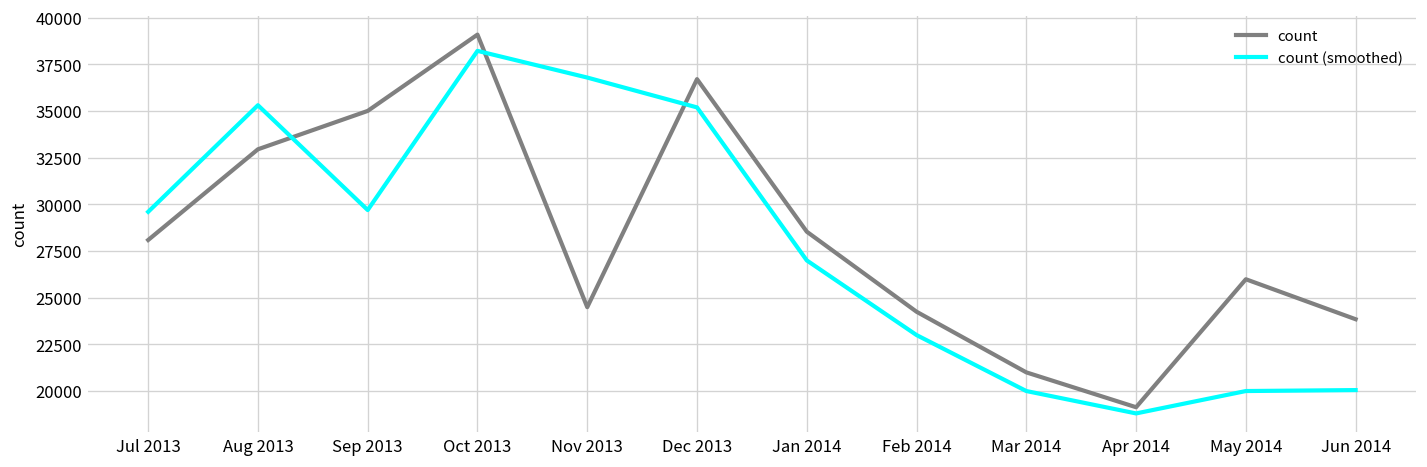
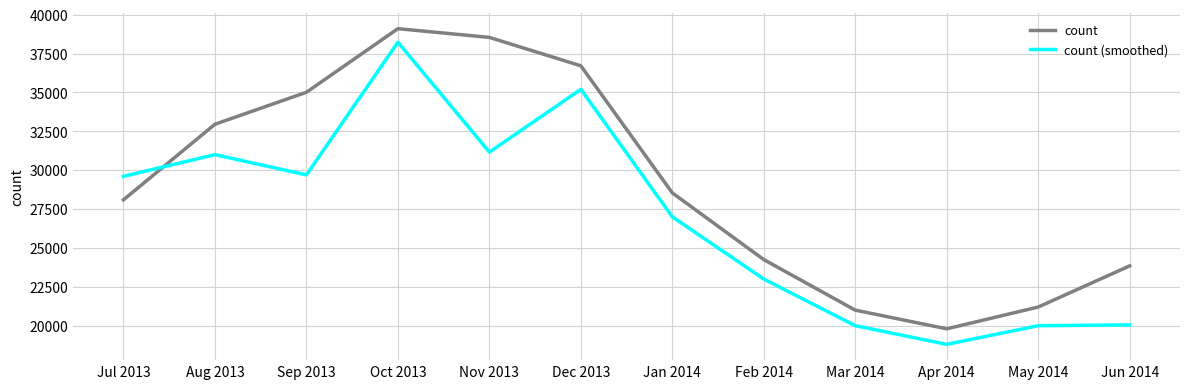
count (smoothed), Aug 2013: 35300 -> 31000
count, Nov 2013: 24500 -> 38500
count (smoothed), Nov 2013: 36800 -> 31200
count, Apr 2014: 19100 -> 19800
count, May 2014: 26000 -> 21200
